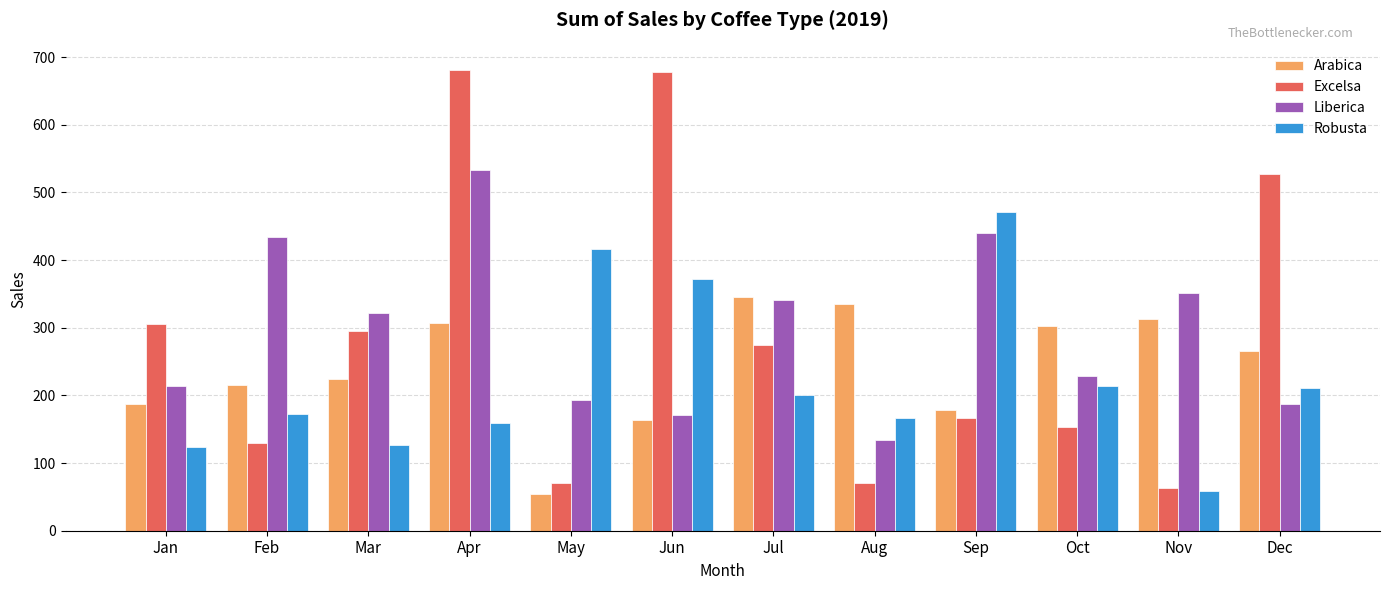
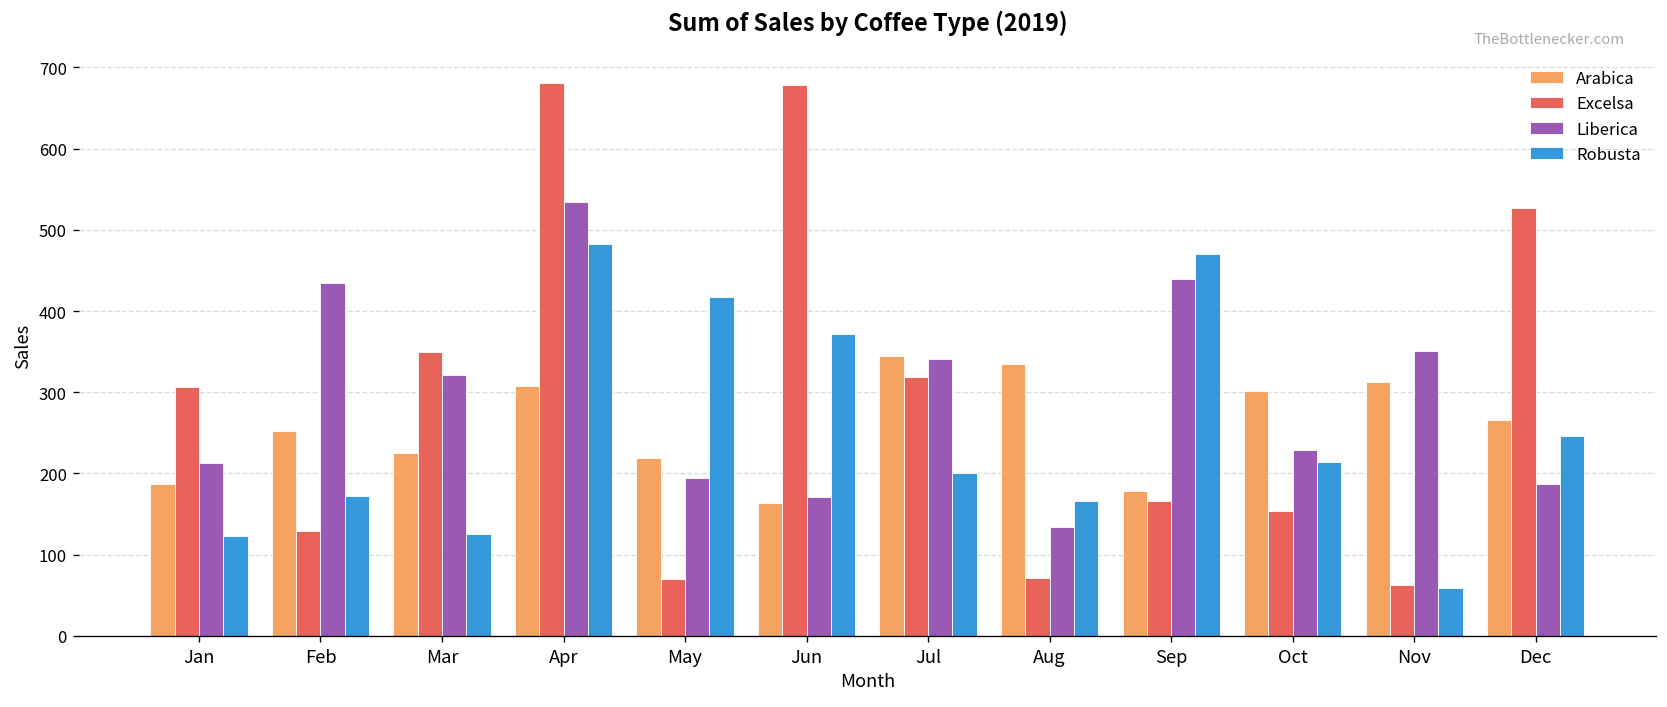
Arabica, Feb: 220 -> 250
Excelsa, Mar: 300 -> 350
Robusta, Apr: 160 -> 480
Arabica, May: 50 -> 220
Excelsa, Jul: 270 -> 320
Robusta, Dec: 210 -> 250
